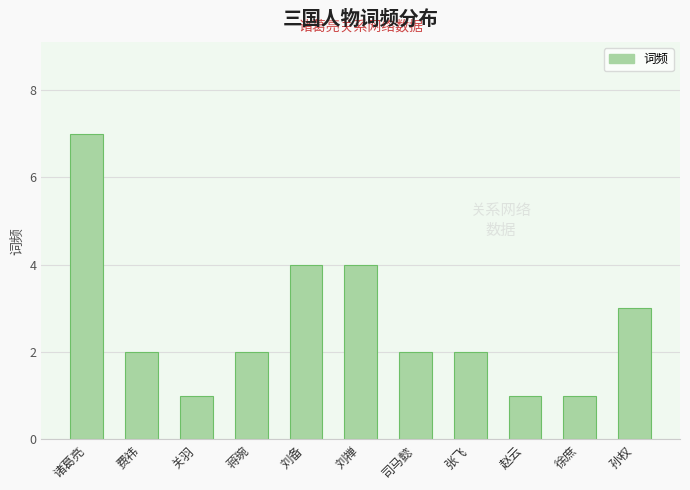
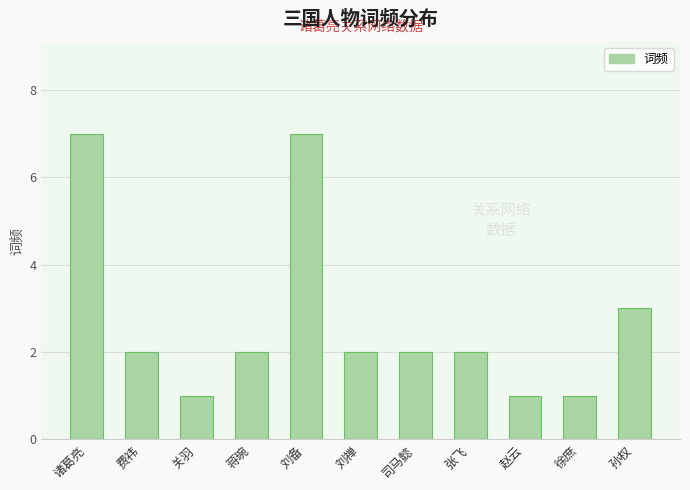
刘备: 4 -> 7
刘禅: 4 -> 2
